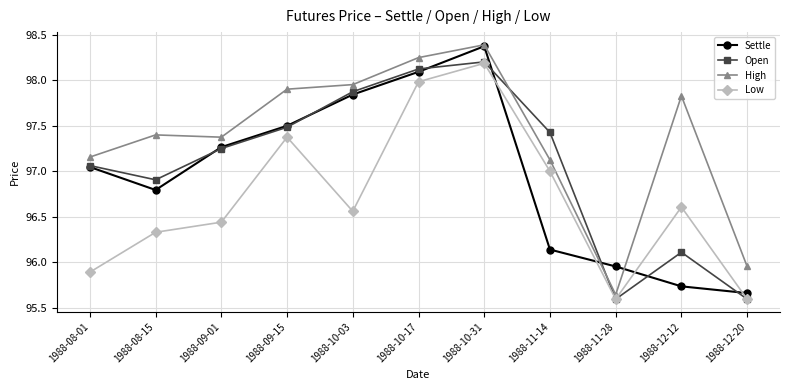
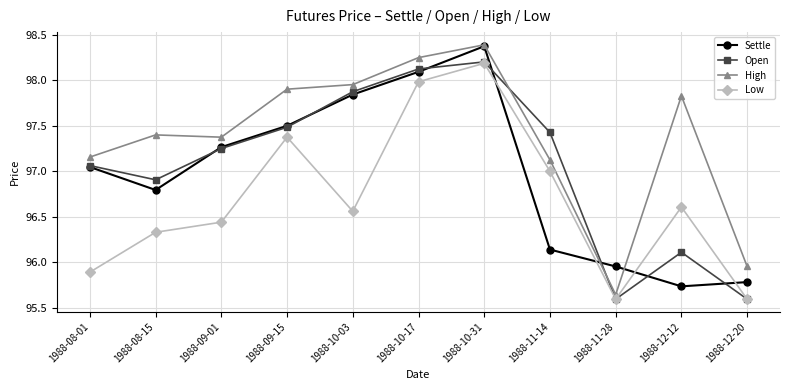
Settle, 1988-12-20: 95.7 -> 95.8
